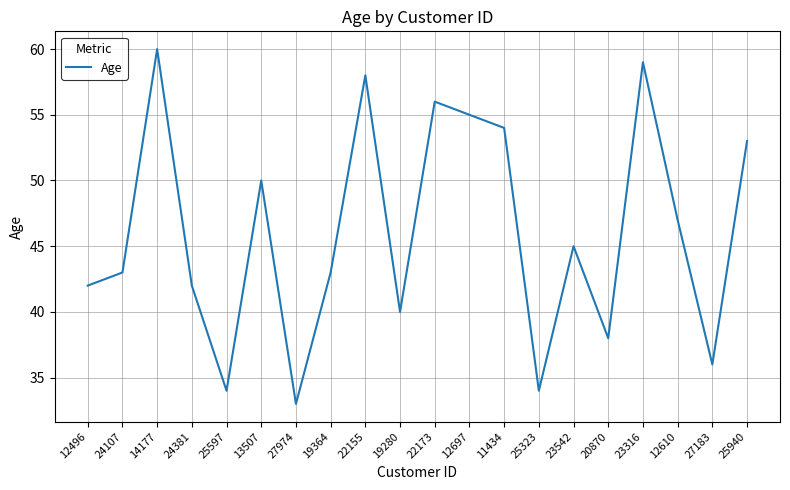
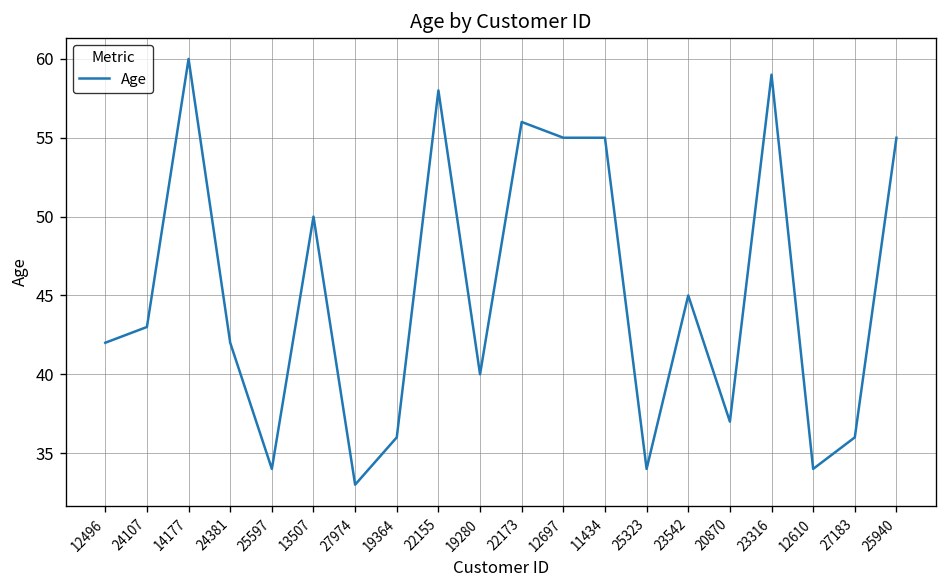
19364: 43 -> 36
11434: 54 -> 55
20870: 38 -> 37
12610: 47 -> 34
25940: 53 -> 55
